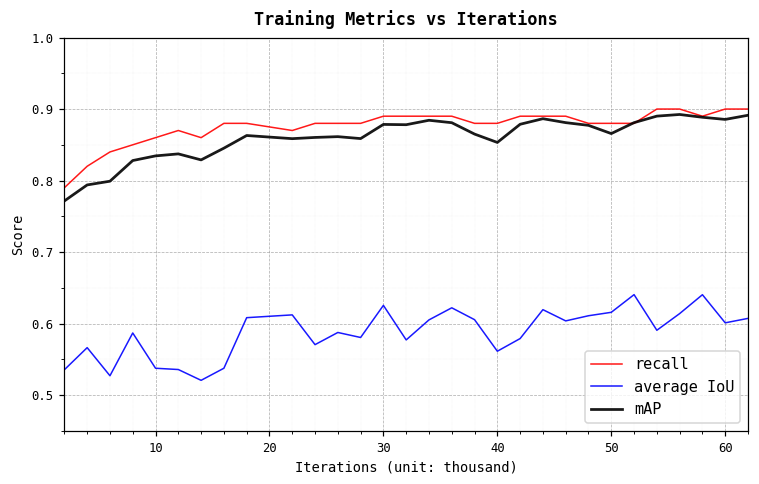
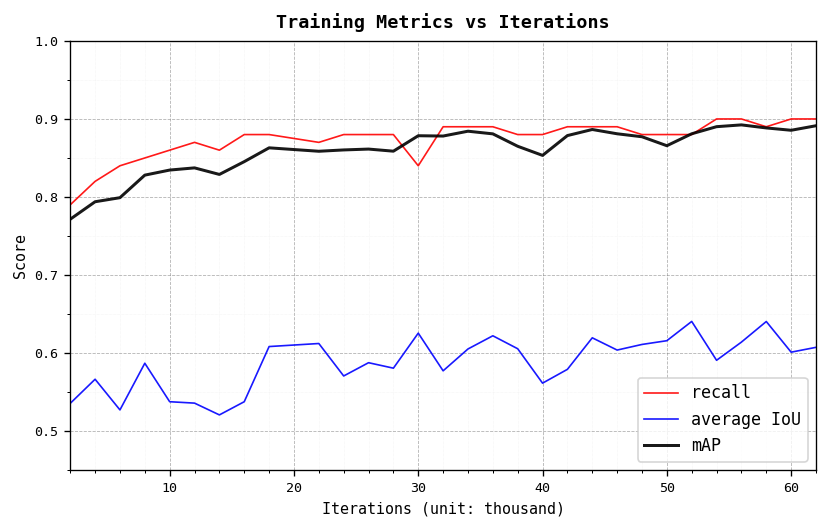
recall, 30: 0.89 -> 0.84
